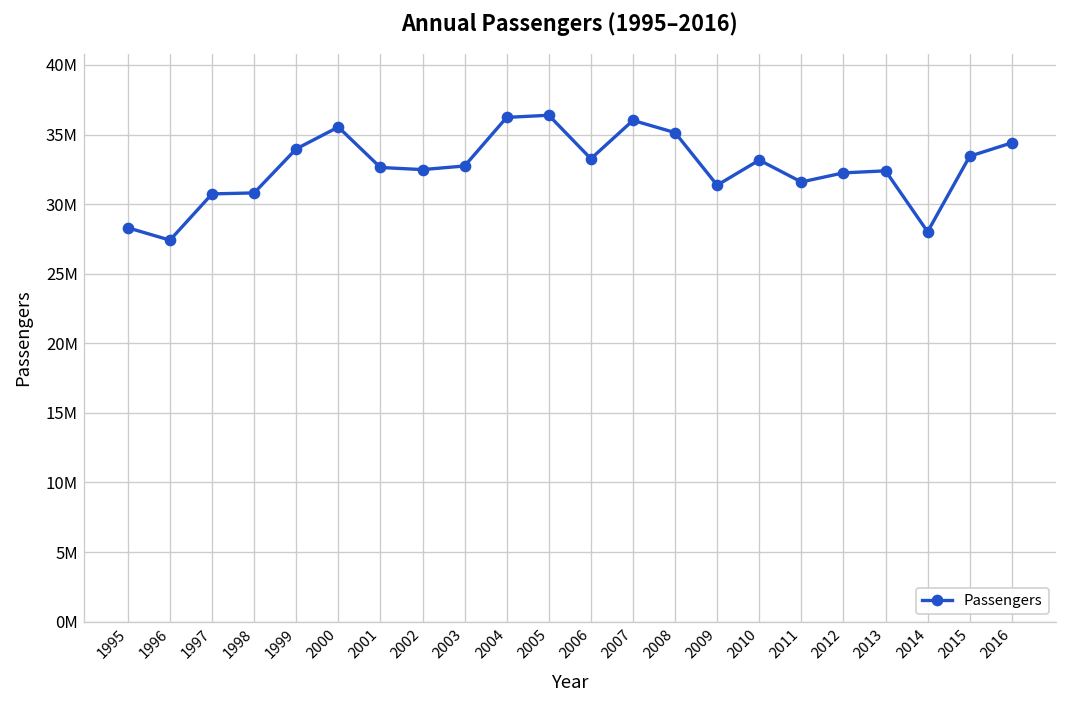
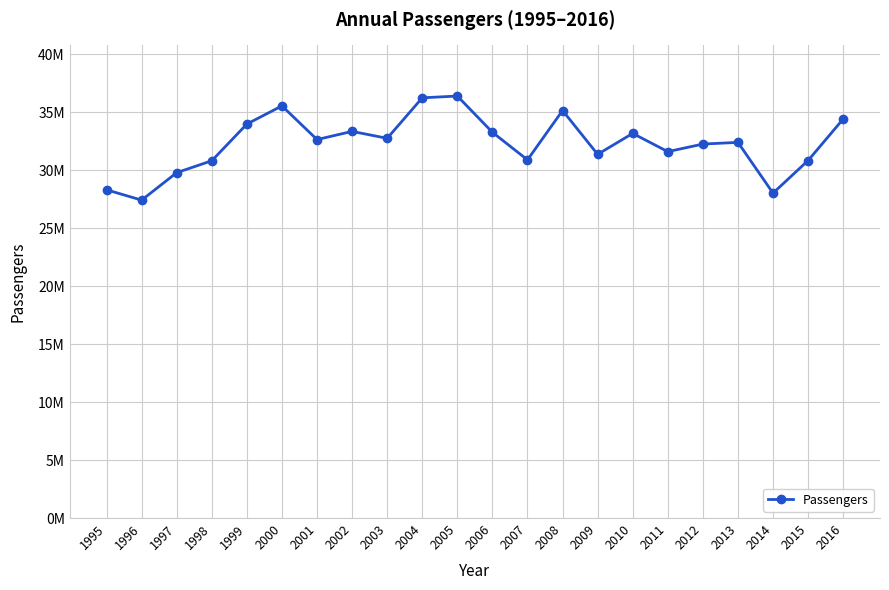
1997: 30700000 -> 29800000
2002: 32500000 -> 33300000
2007: 36000000 -> 30900000
2015: 33400000 -> 30800000
